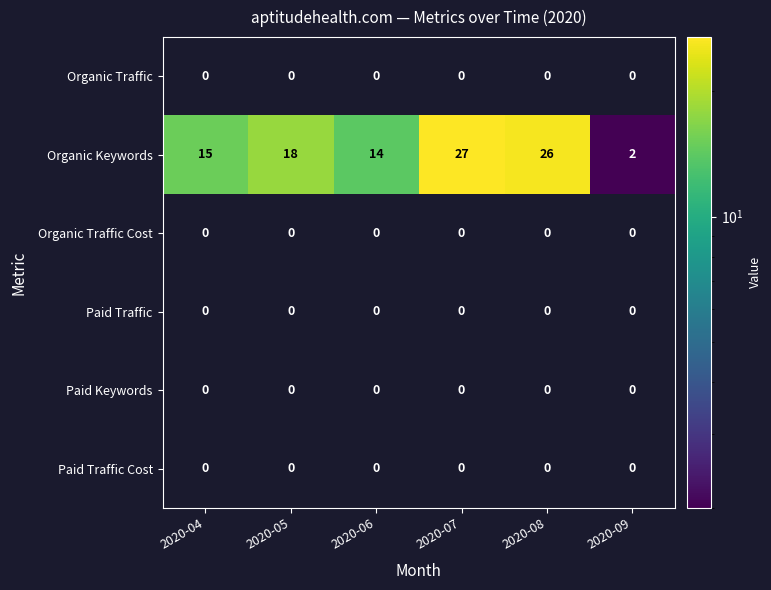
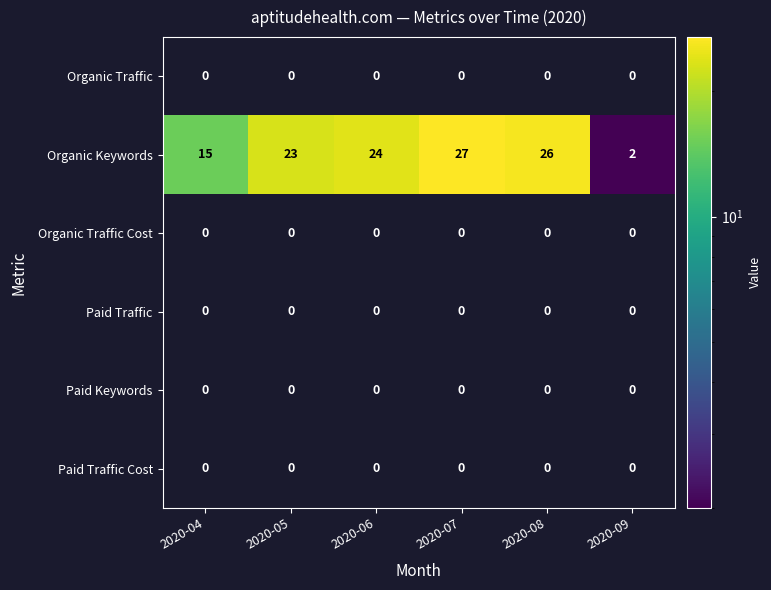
Organic Keywords, 2020-05: 18 -> 23
Organic Keywords, 2020-06: 14 -> 24
